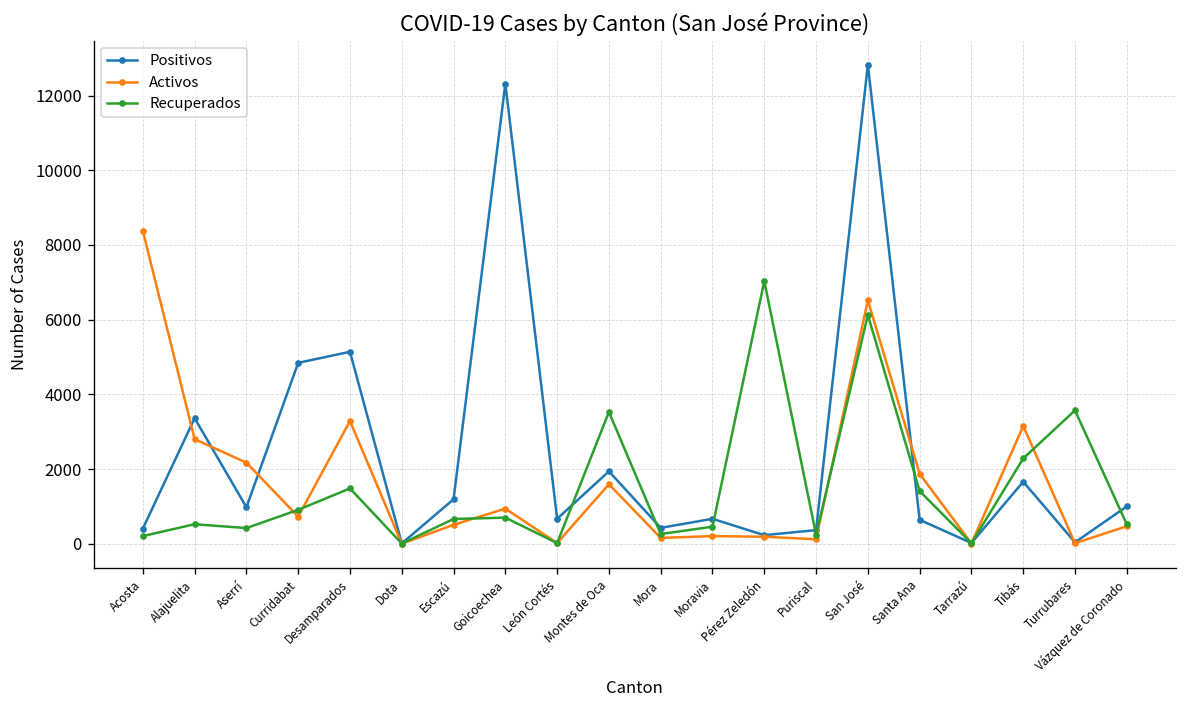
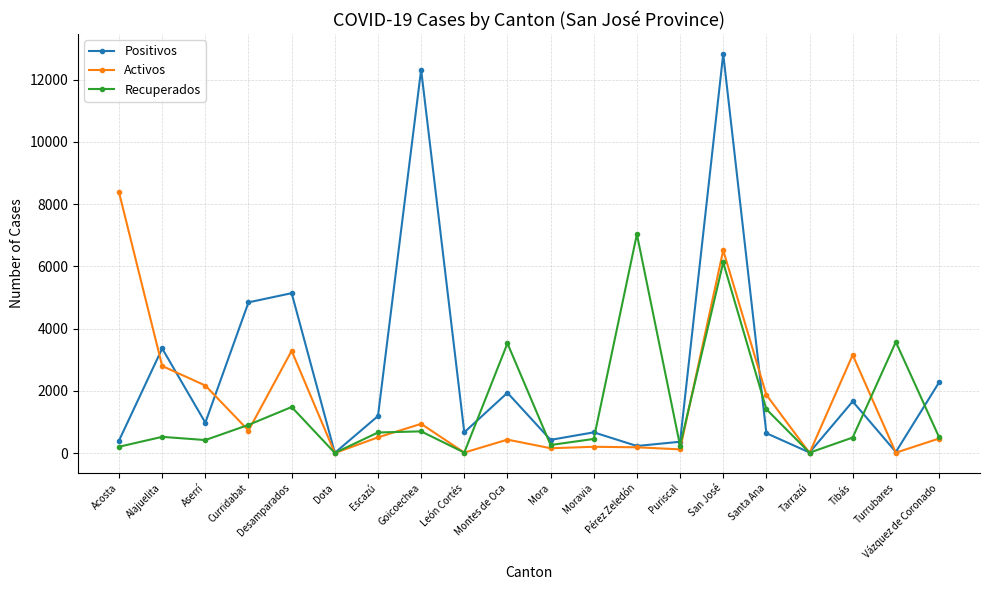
Activos, Montes de Oca: 1600 -> 400
Recuperados, Tibás: 2300 -> 500
Positivos, Vázquez de Coronado: 1000 -> 2300
